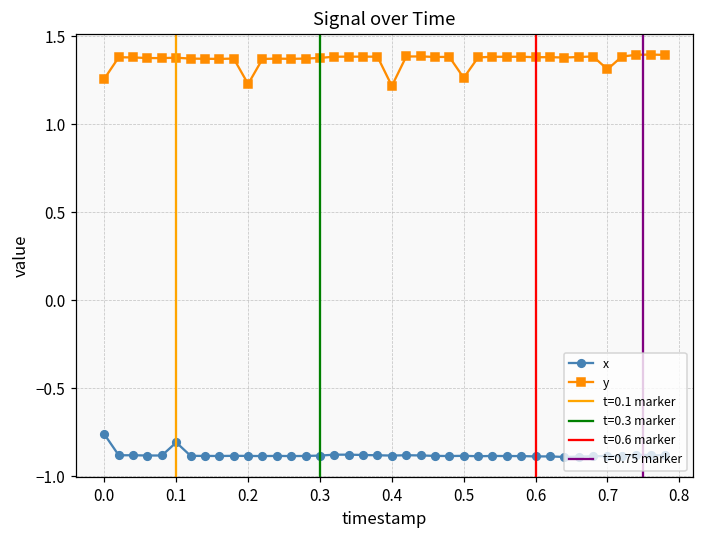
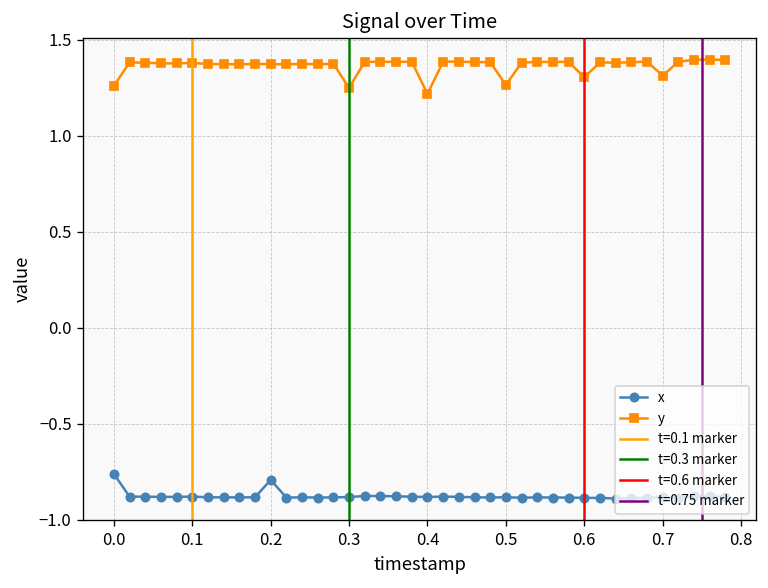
x, 0.1: -0.81 -> -0.88
x, 0.2: -0.88 -> -0.79
y, 0.2: 1.23 -> 1.37
y, 0.3: 1.38 -> 1.25
y, 0.6: 1.38 -> 1.30
